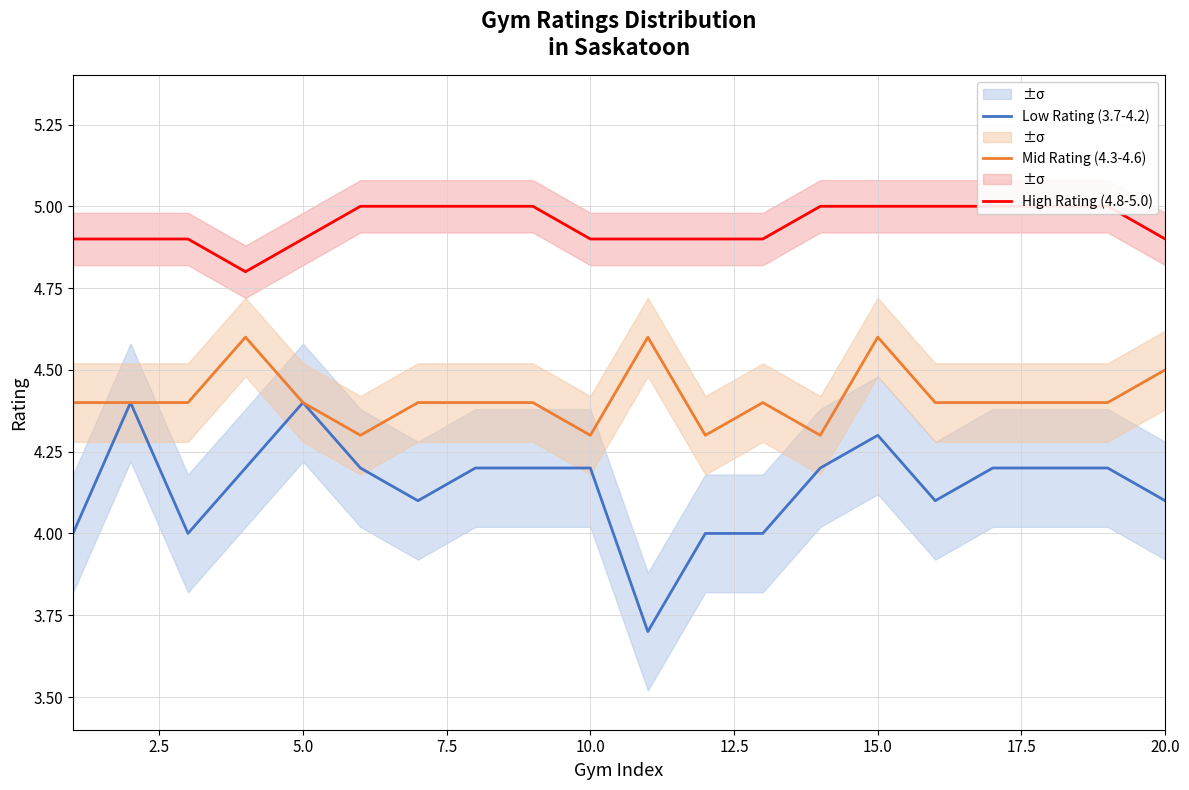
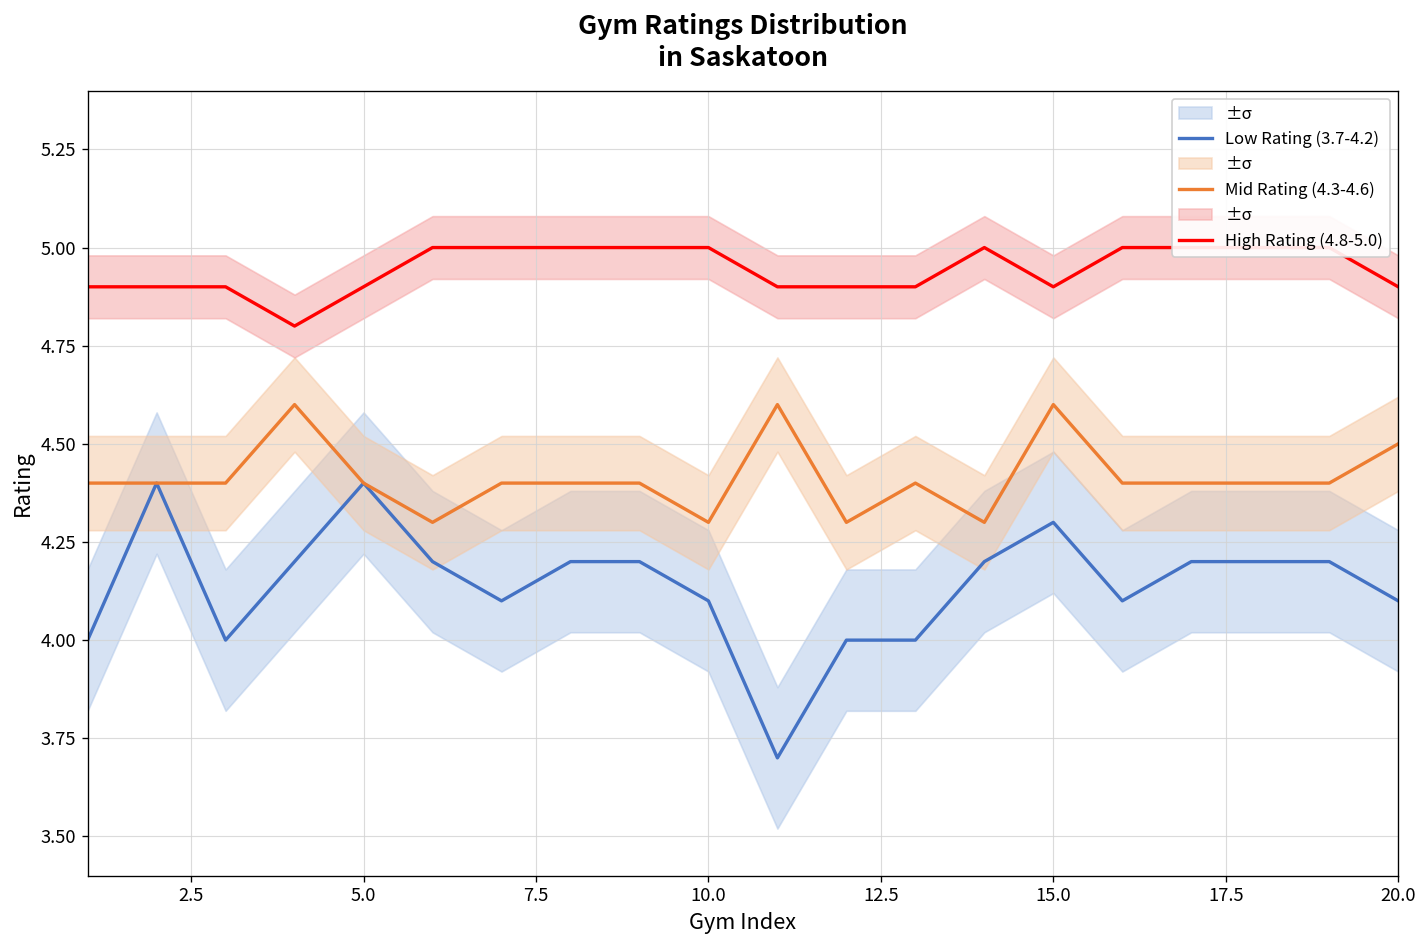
Low Rating (3.7-4.2), 10.0: 4.2 -> 4.1
High Rating (4.8-5.0), 10.0: 4.9 -> 5.0
High Rating (4.8-5.0), 15.0: 5.0 -> 4.9
